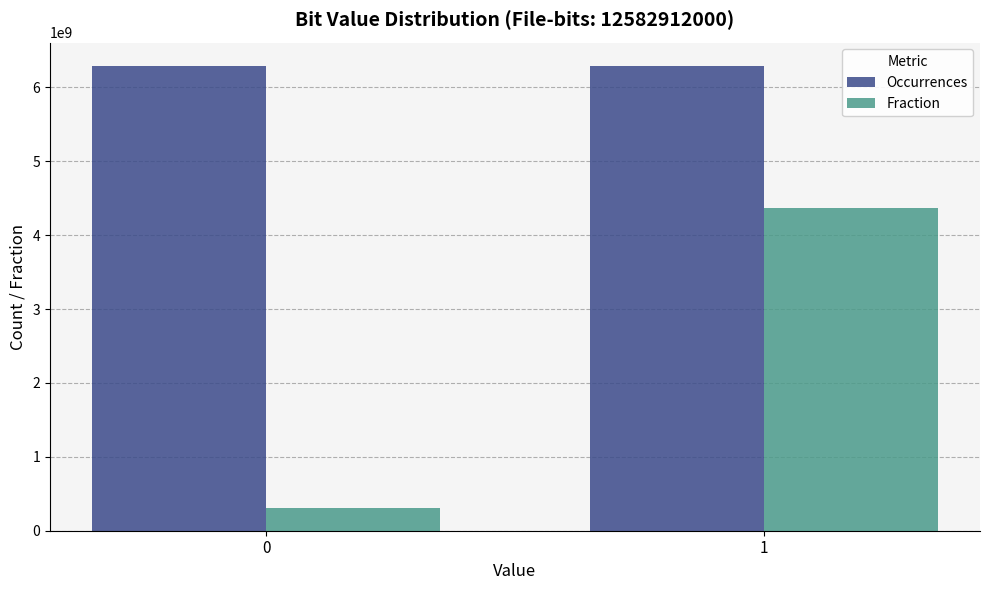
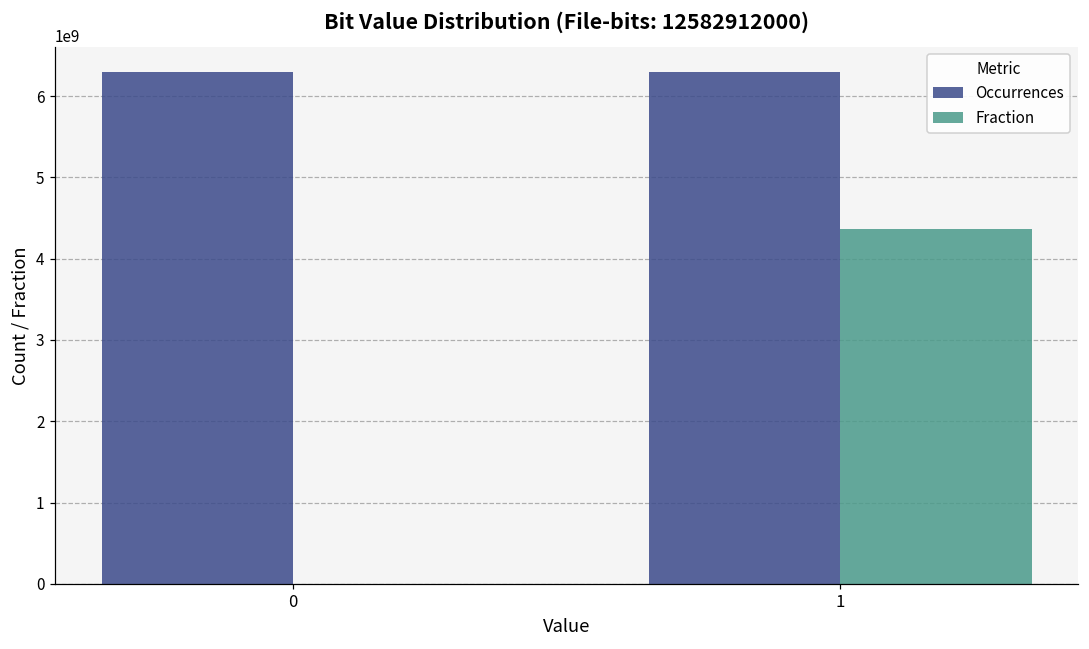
Fraction, 0: 300000000 -> 0
